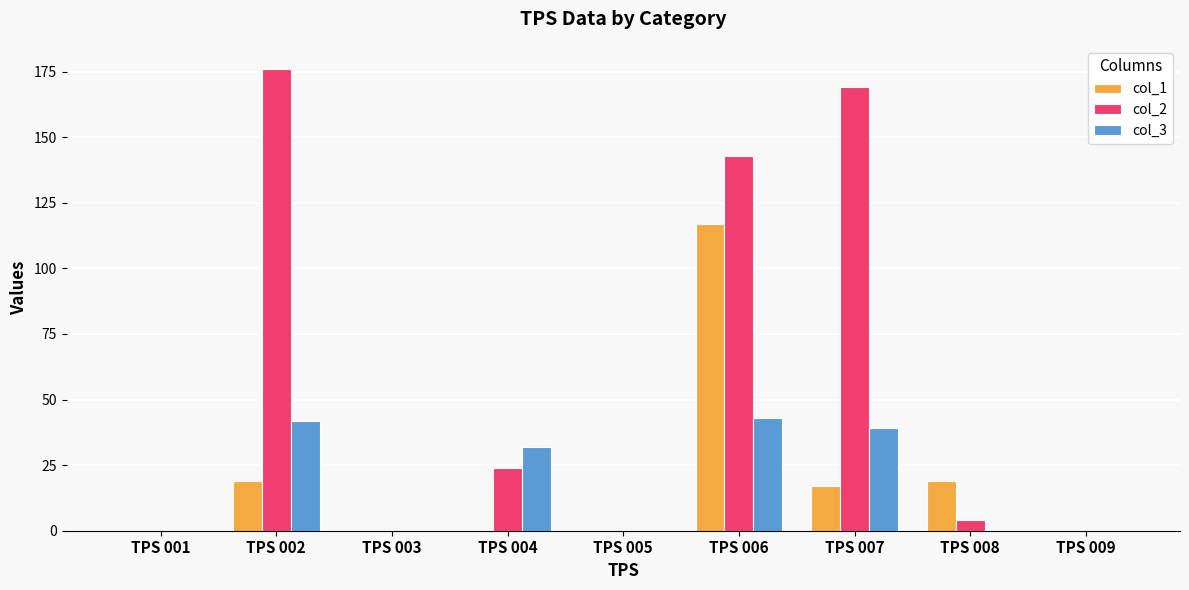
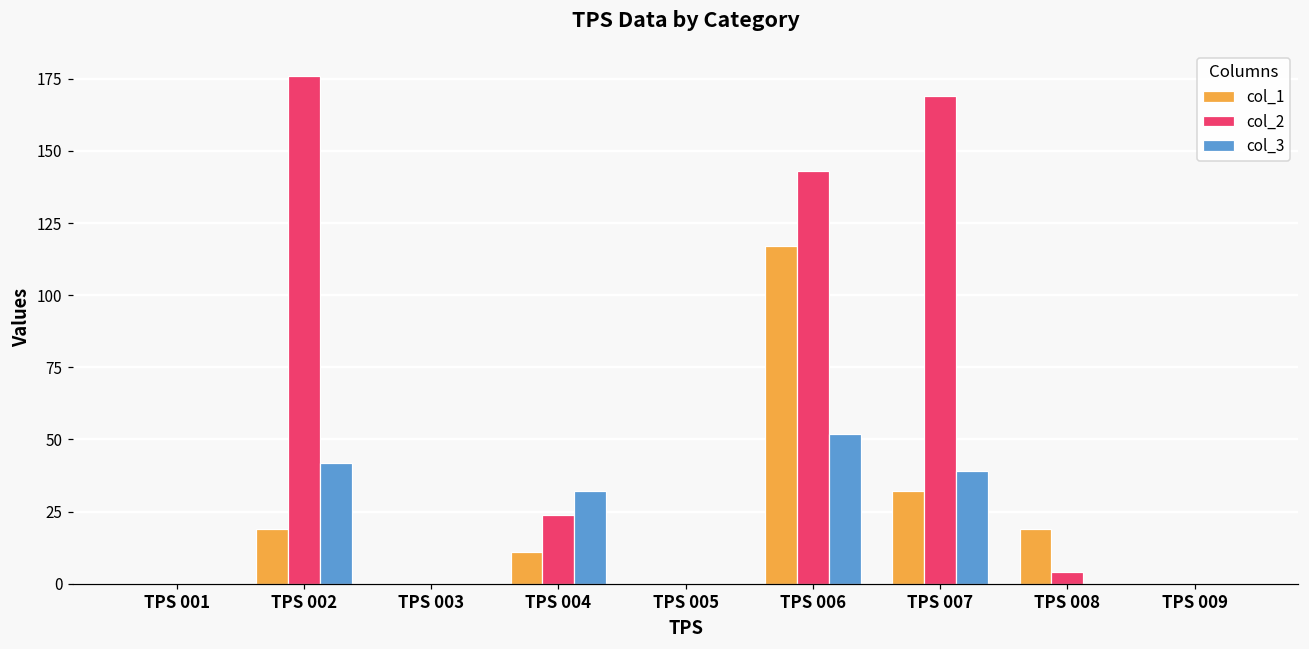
col_1, TPS 004: 0 -> 11
col_3, TPS 006: 43 -> 52
col_1, TPS 007: 17 -> 32
